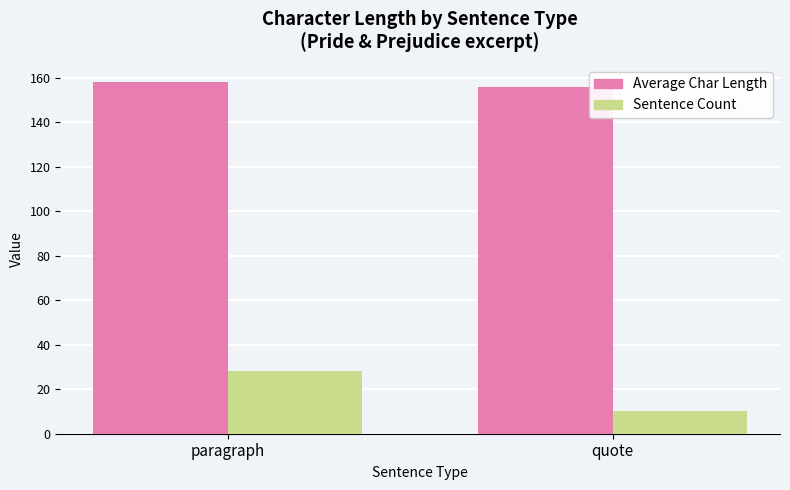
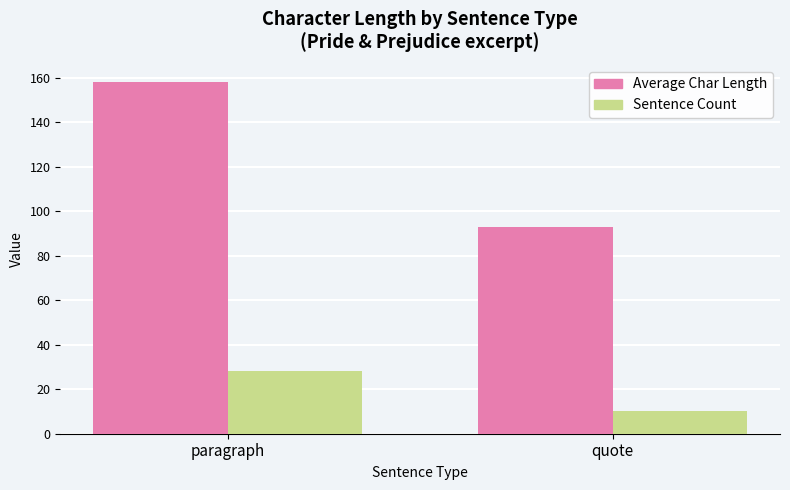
Average Char Length, quote: 156 -> 93
